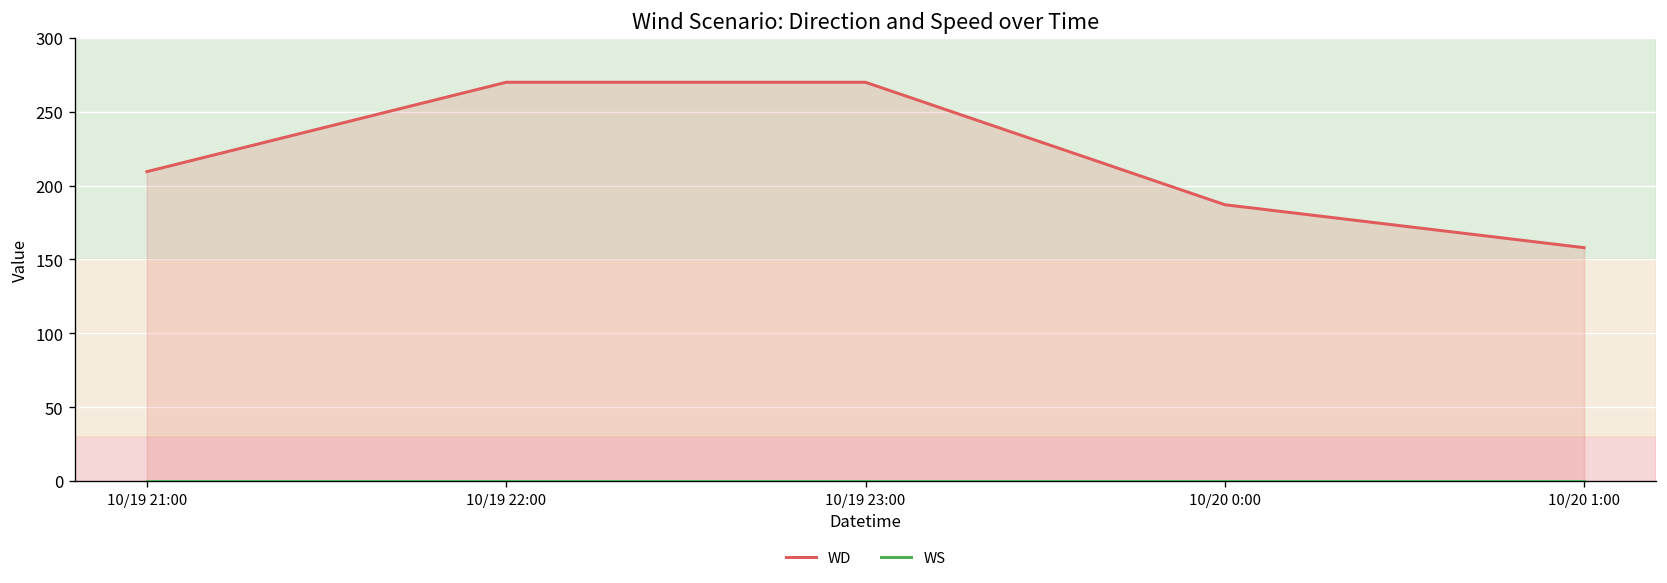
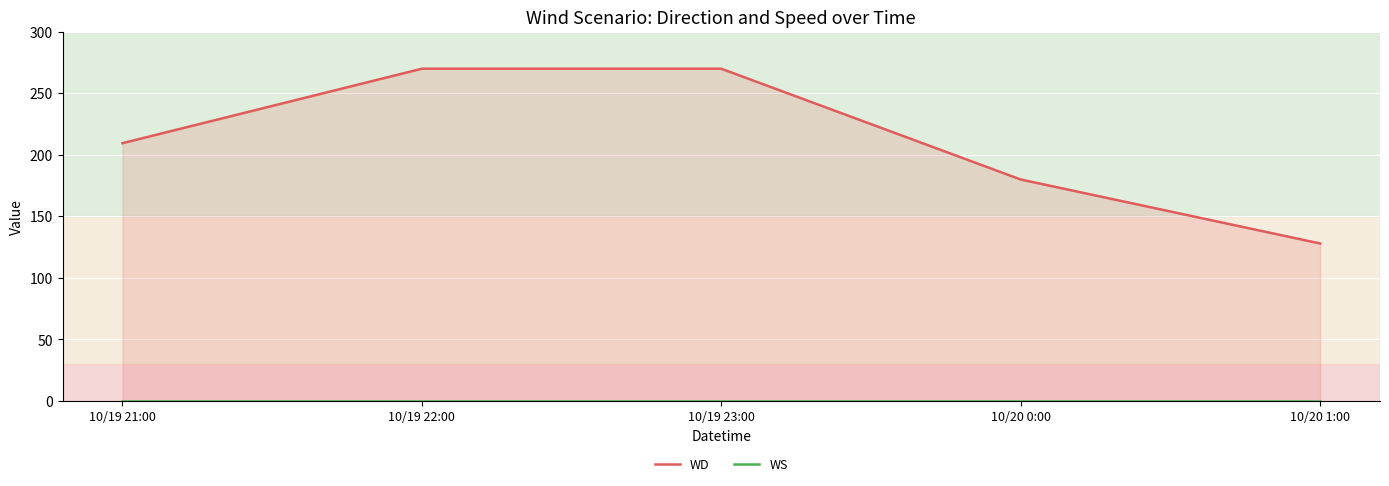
WD, 10/20 0:00: 187 -> 180
WD, 10/20 1:00: 158 -> 128
